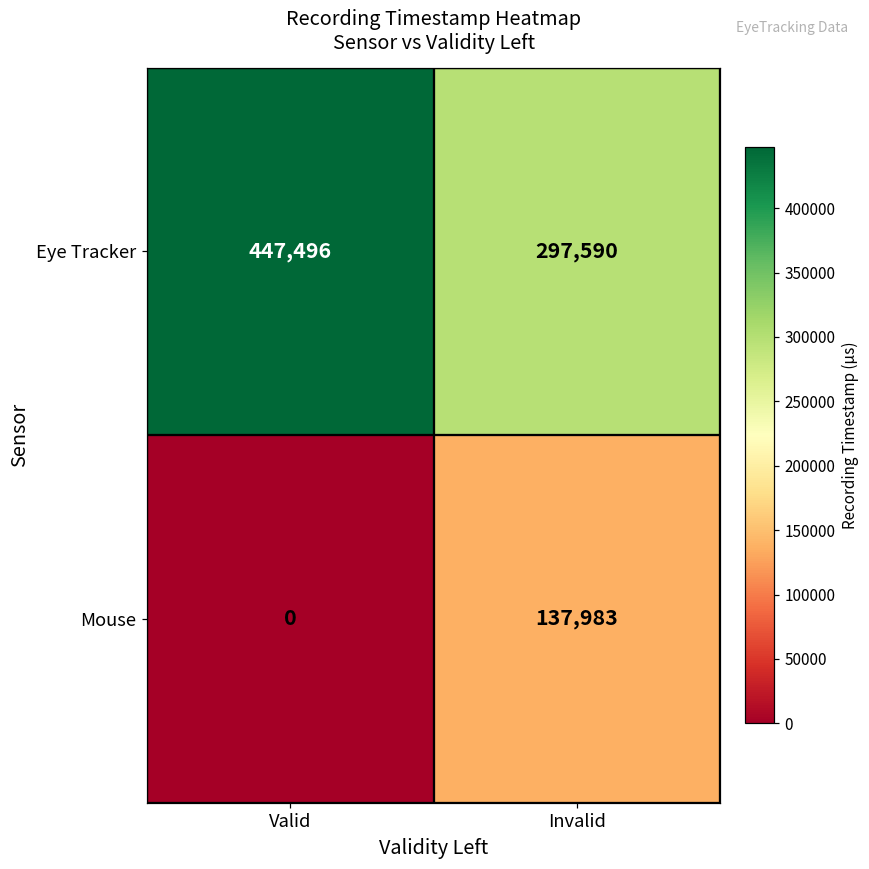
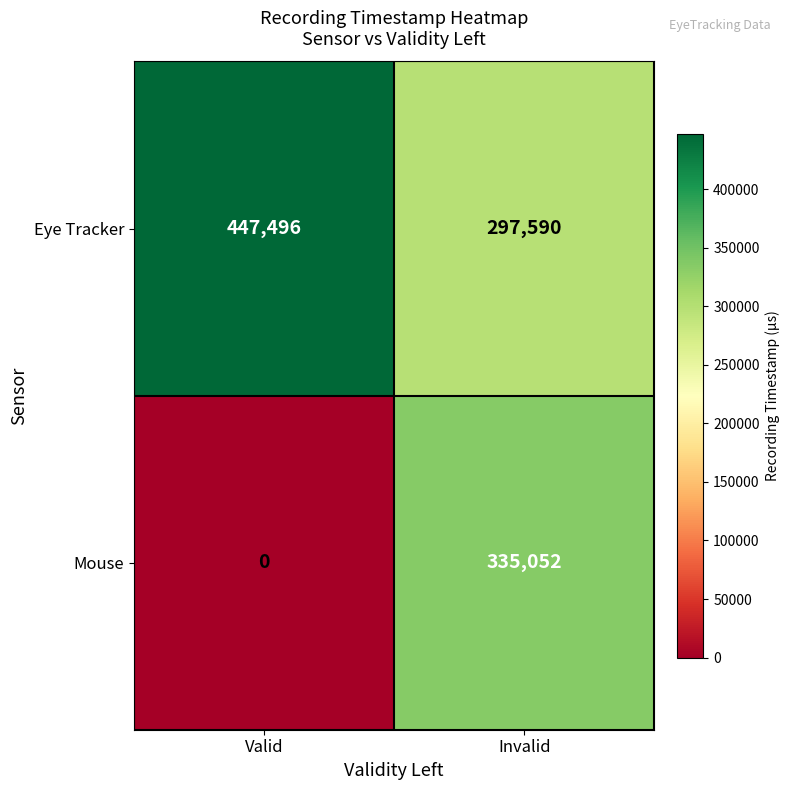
Mouse, Invalid: 137,983 -> 335,052
